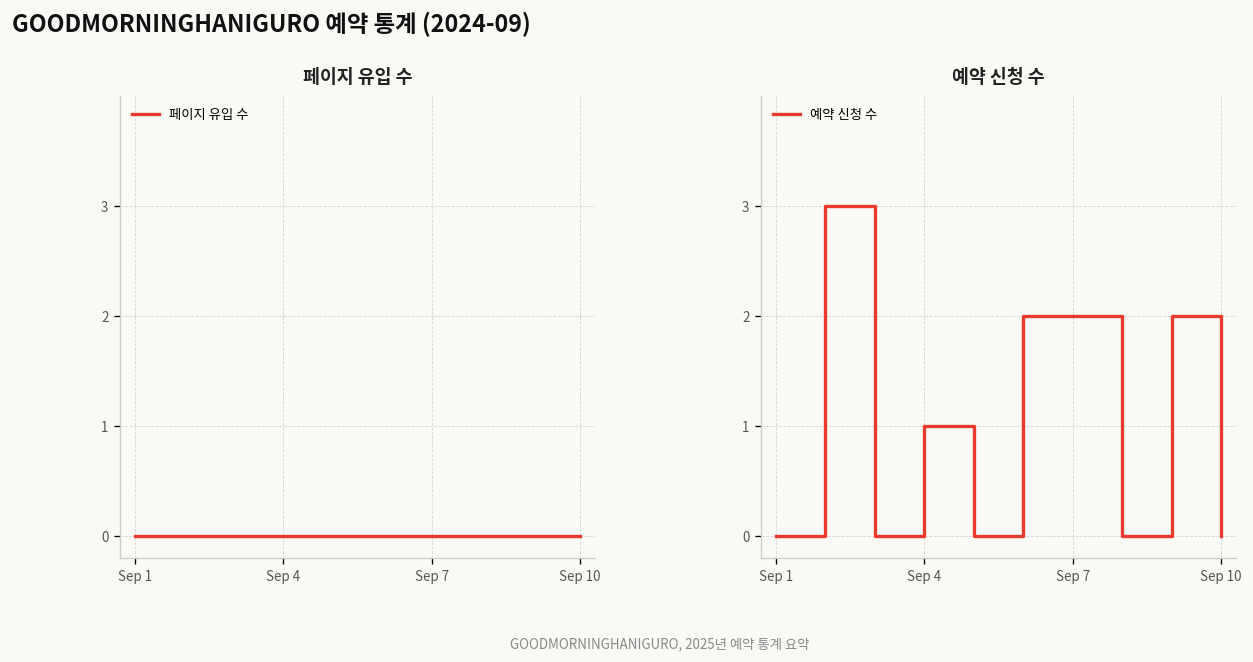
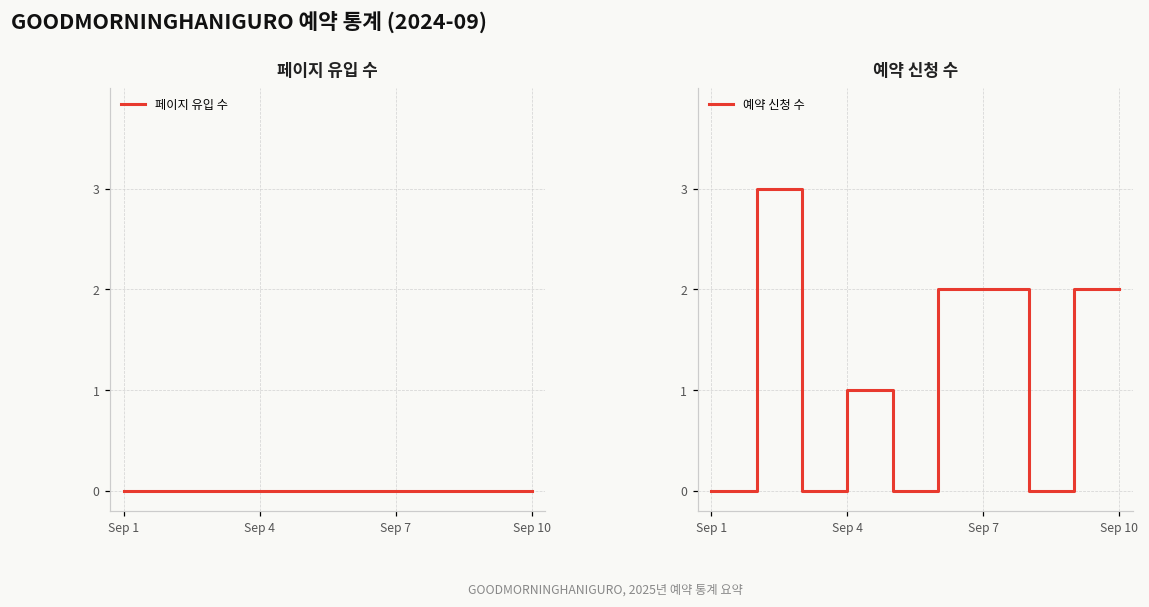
예약 신청 수, Sep 10: 0 -> 2
